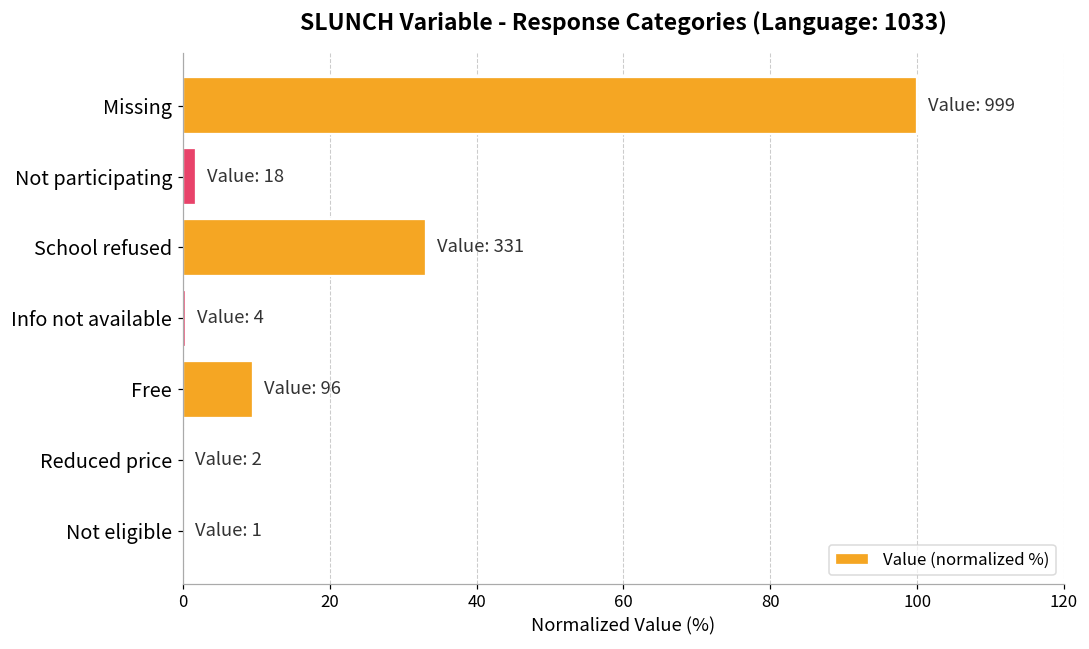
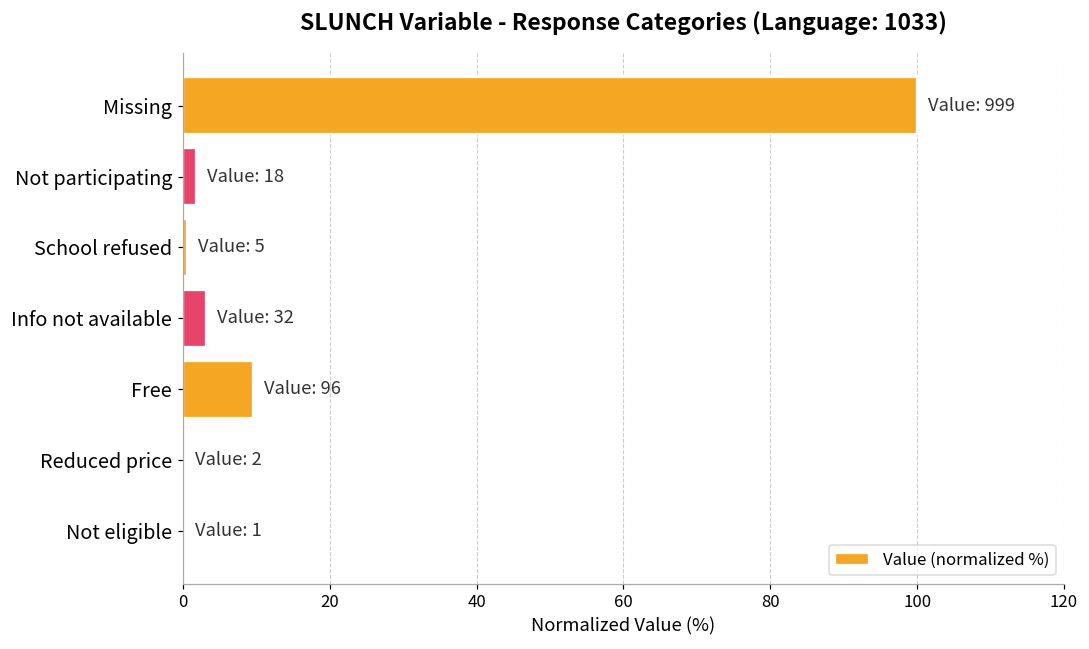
School refused: 331 -> 5
Info not available: 4 -> 32
